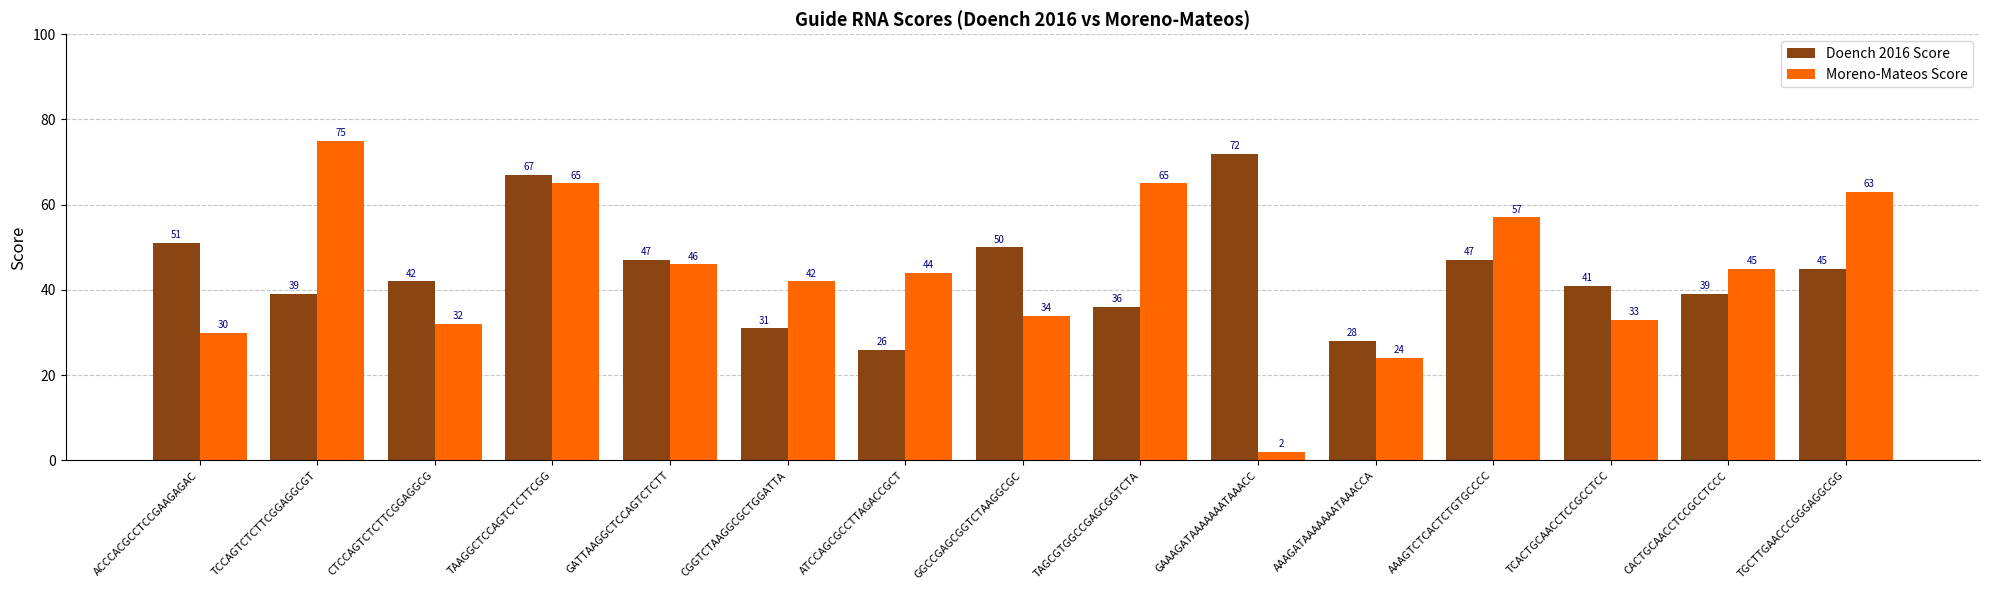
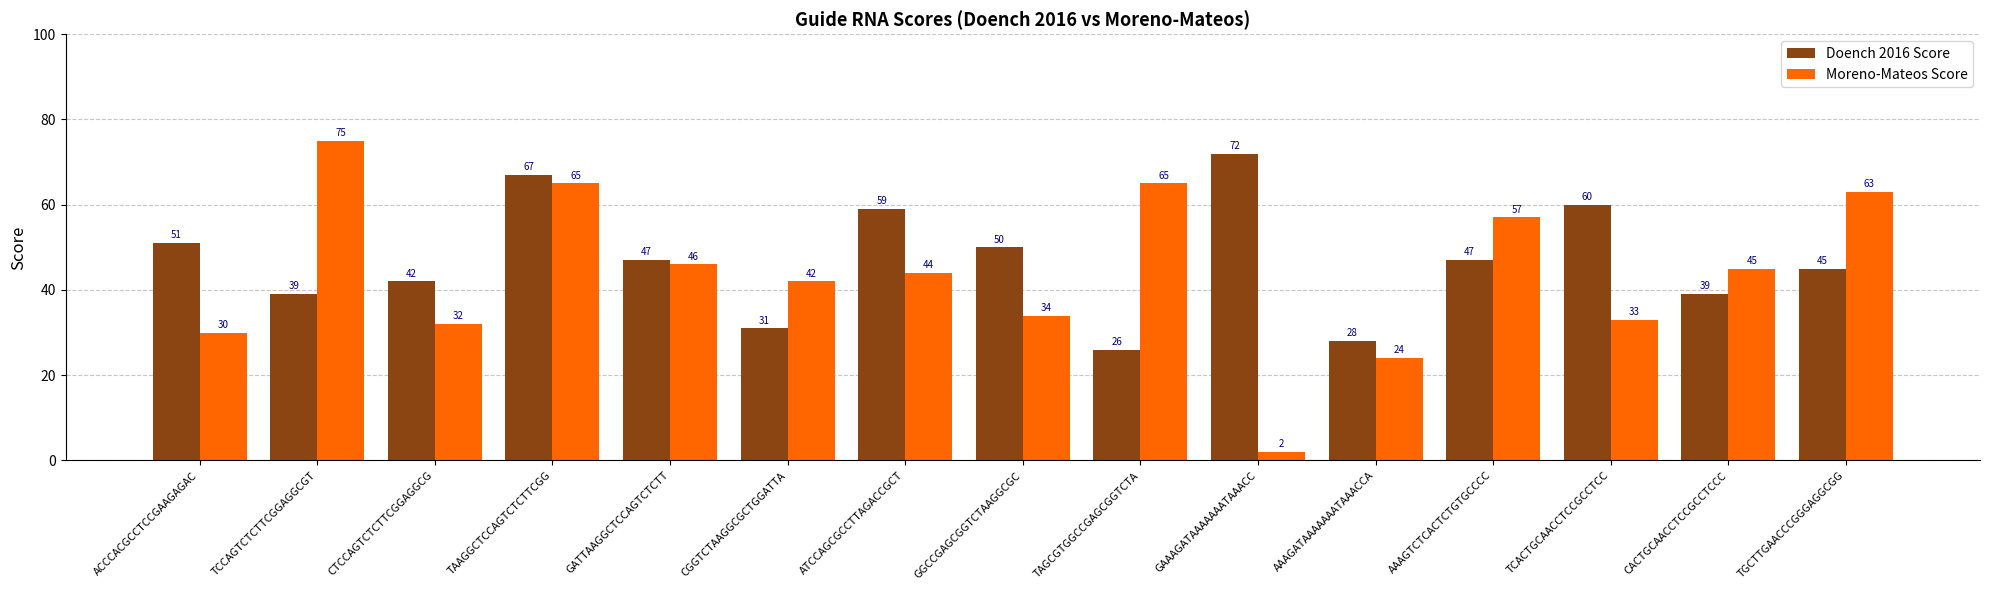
Doench 2016 Score, ATCCAGCGCCTTAGACCGCT: 26 -> 59
Doench 2016 Score, TAGCGTGGCCGAGCGGTCTA: 36 -> 26
Doench 2016 Score, TCACTGCAACCTCCGCCTCC: 41 -> 60
